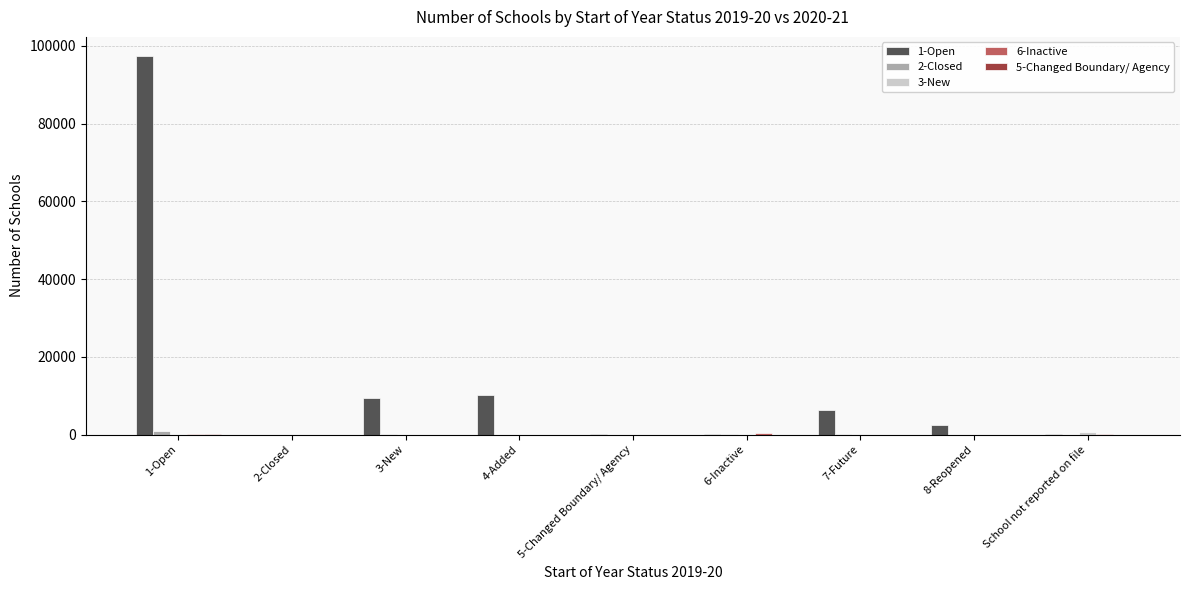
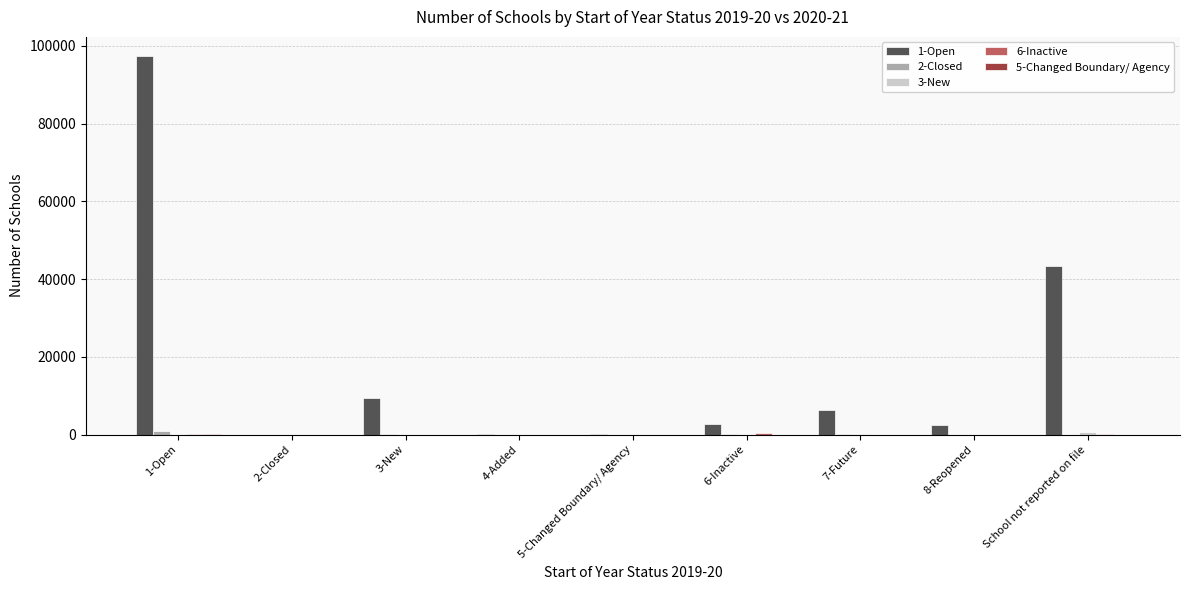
1-Open, 4-Added: 10000 -> 0
1-Open, 6-Inactive: 0 -> 3000
1-Open, School not reported on file: 0 -> 43000
